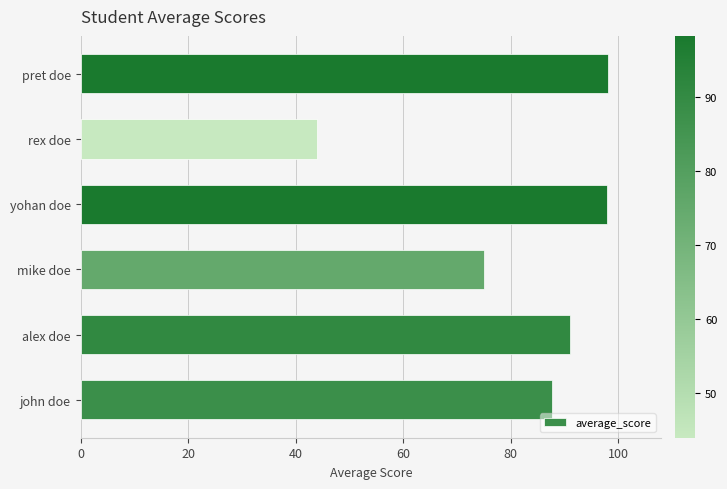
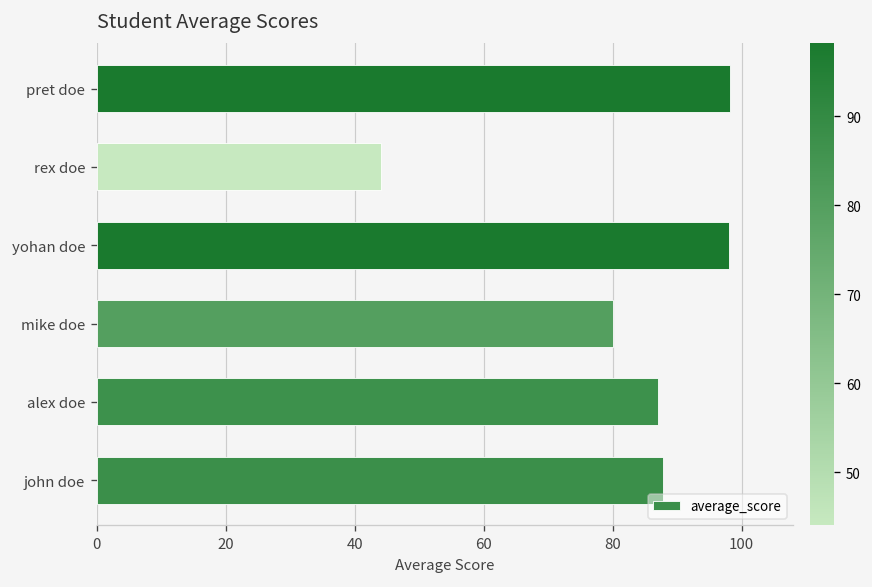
mike doe: 75 -> 80
alex doe: 91 -> 87
